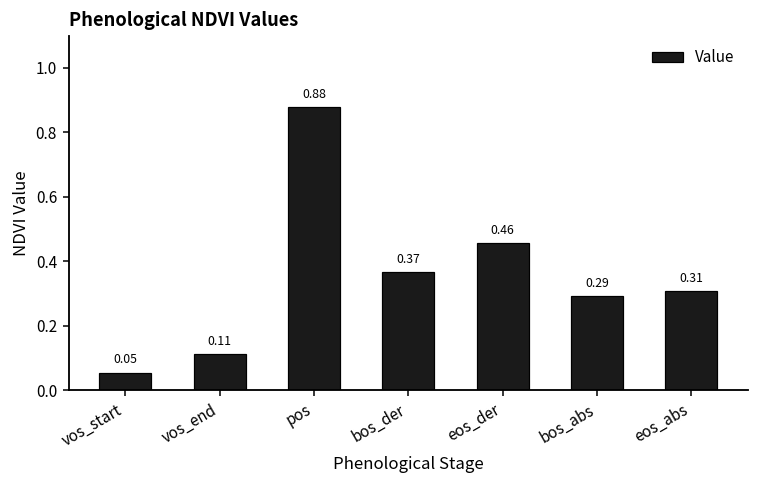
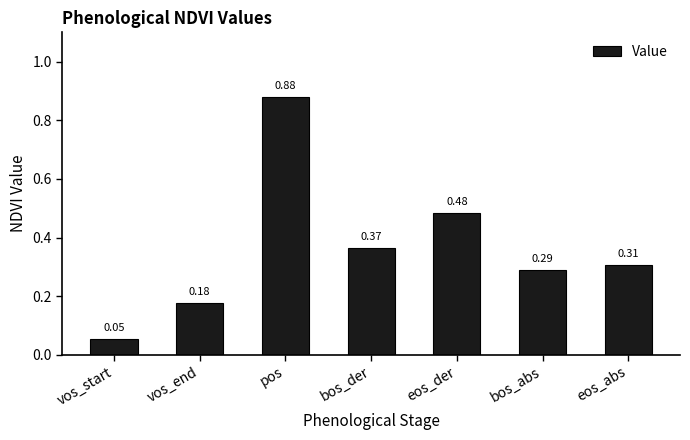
vos_end: 0.11 -> 0.18
eos_der: 0.46 -> 0.48
